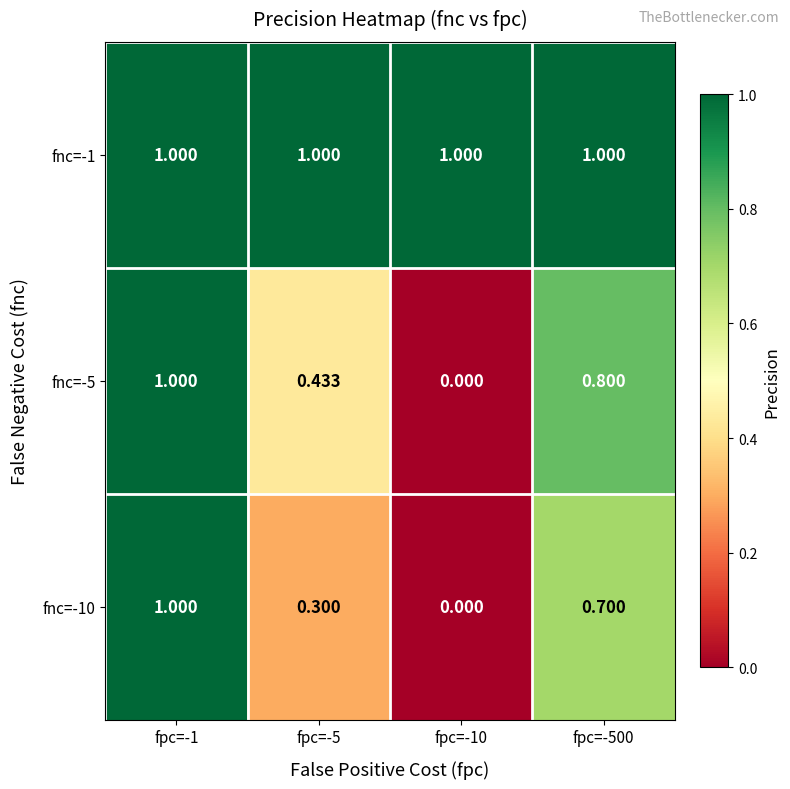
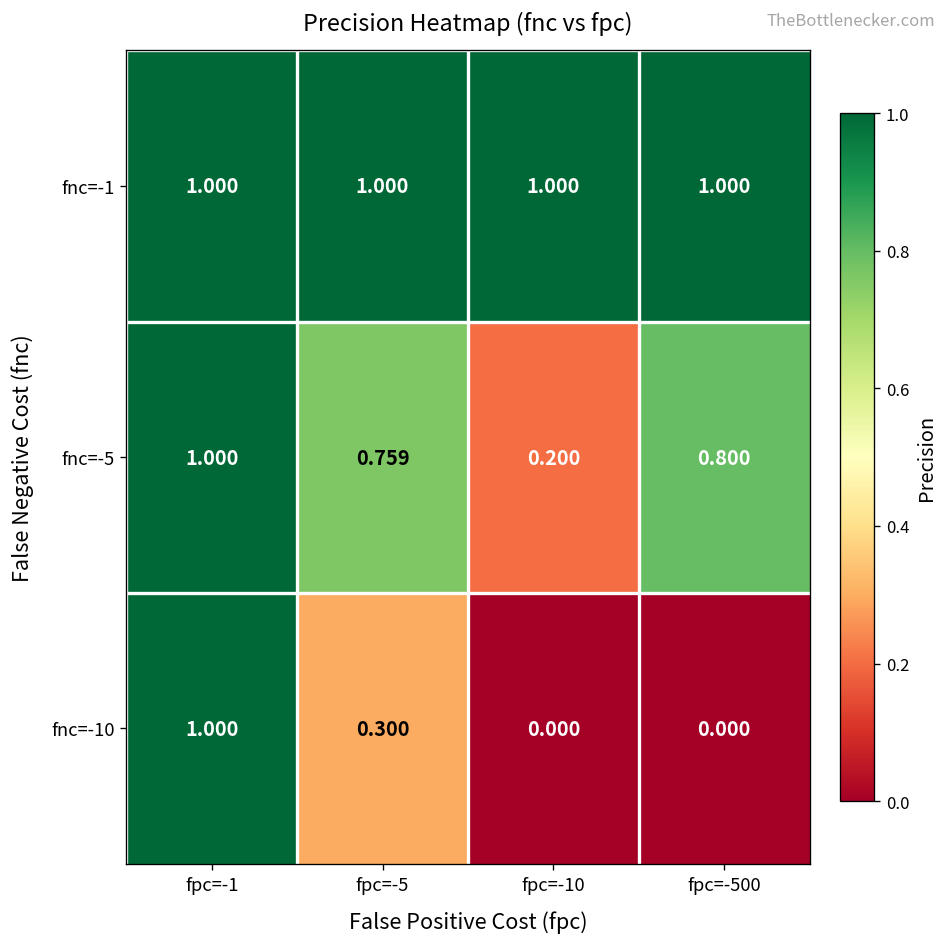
fnc=-5, fpc=-5: 0.433 -> 0.759
fnc=-5, fpc=-10: 0.000 -> 0.200
fnc=-10, fpc=-500: 0.700 -> 0.000
